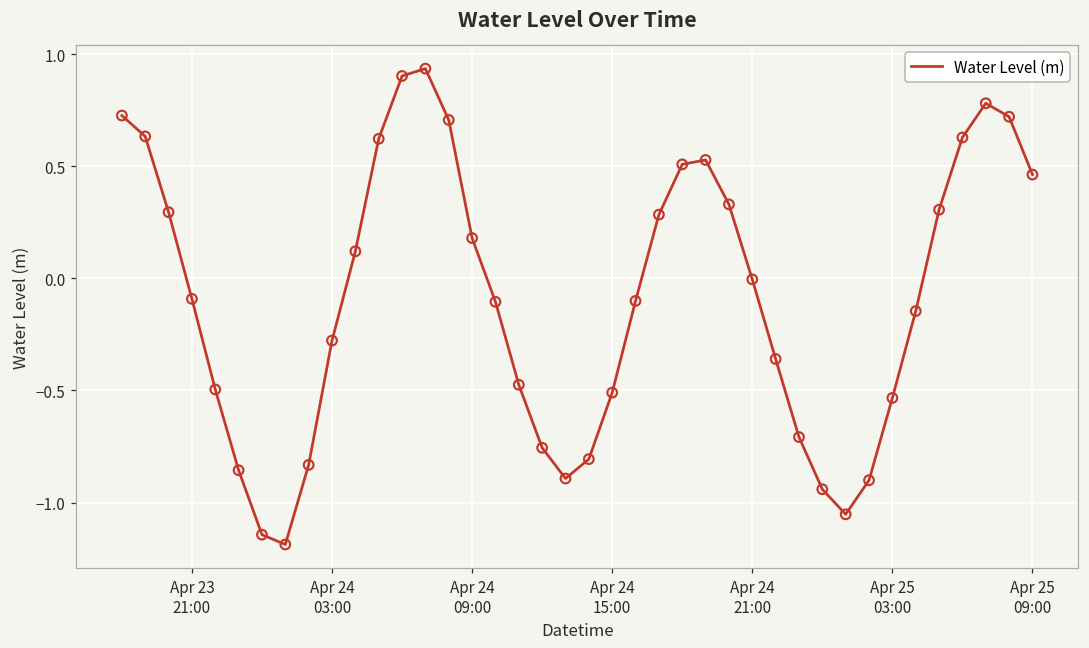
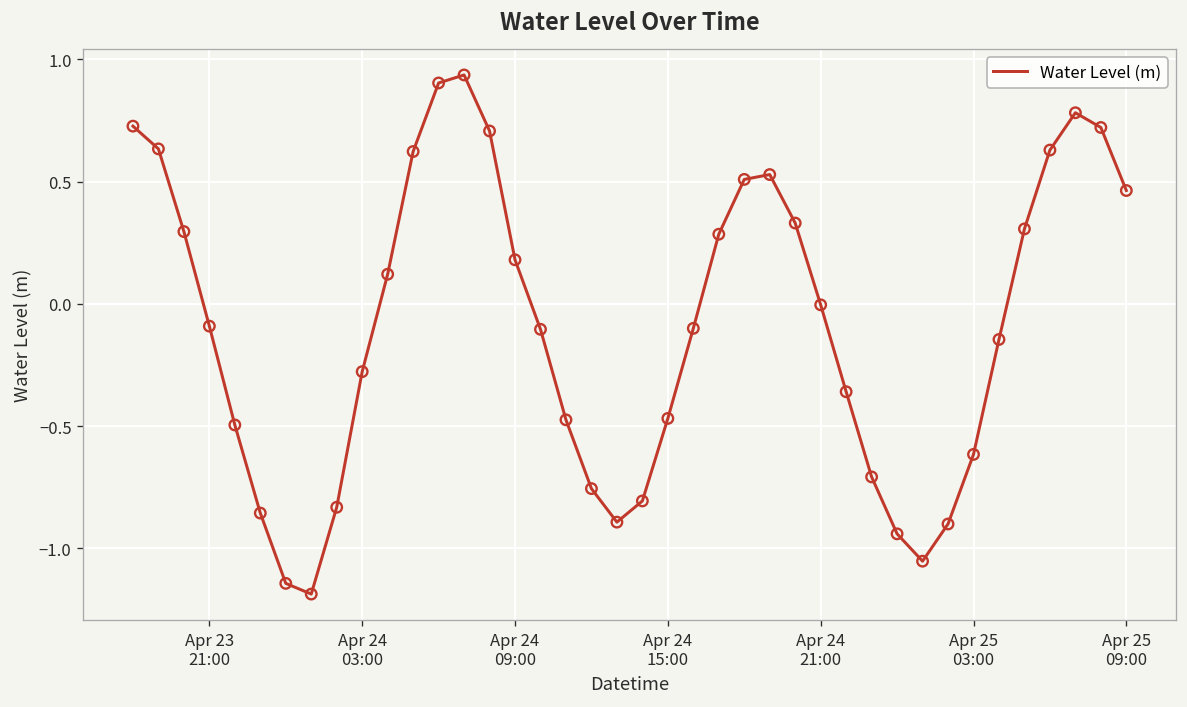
Apr 24 15:00: -0.51 -> -0.47
Apr 25 03:00: -0.53 -> -0.62
